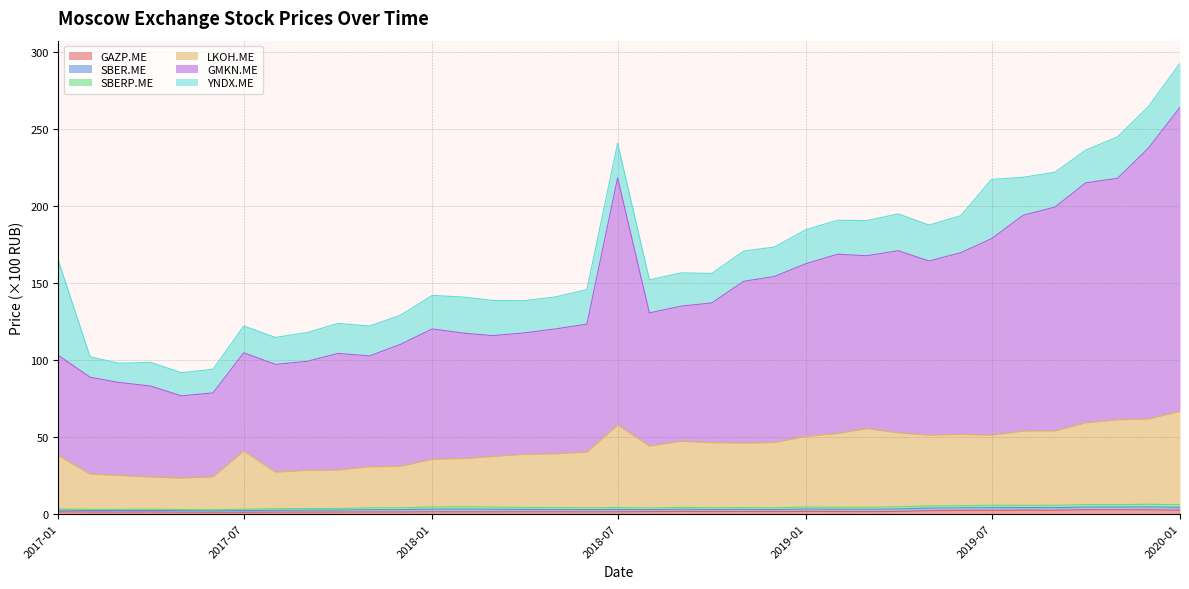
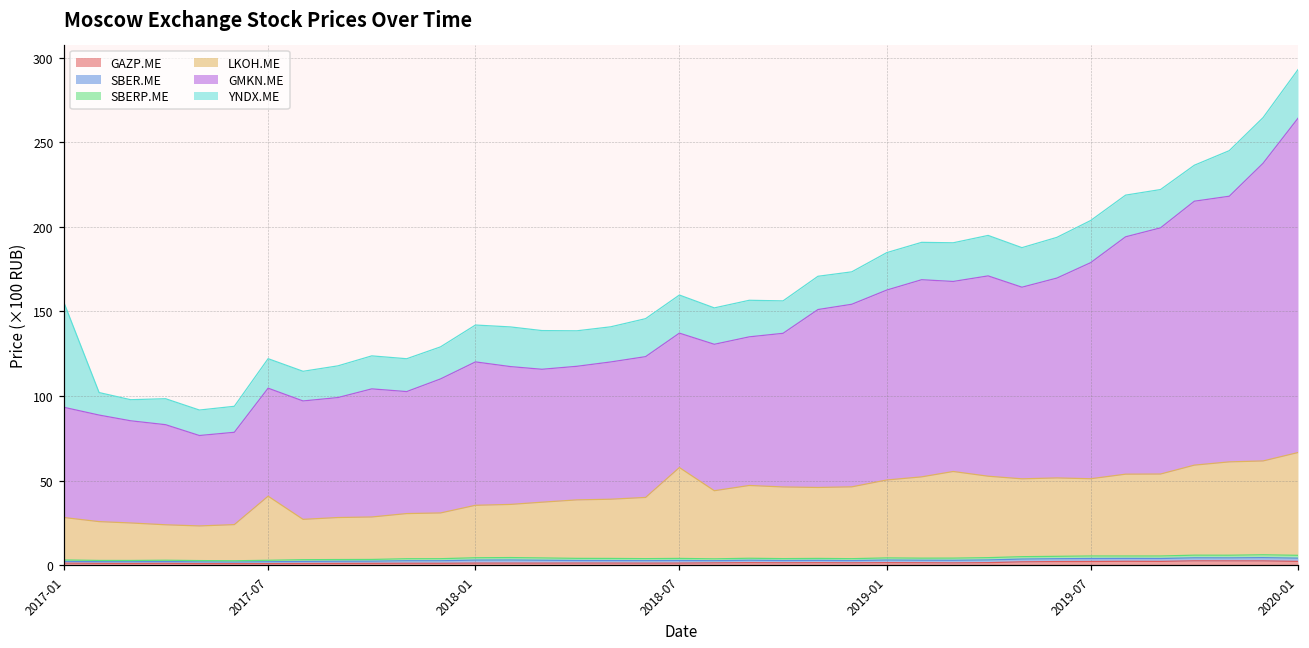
LKOH.ME, 2017-01: 35 -> 25
GMKN.ME, 2018-07: 161 -> 79
YNDX.ME, 2019-07: 39 -> 25
